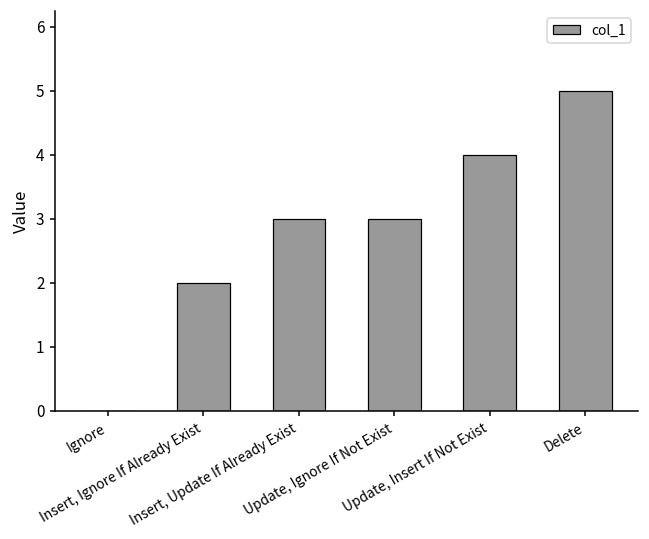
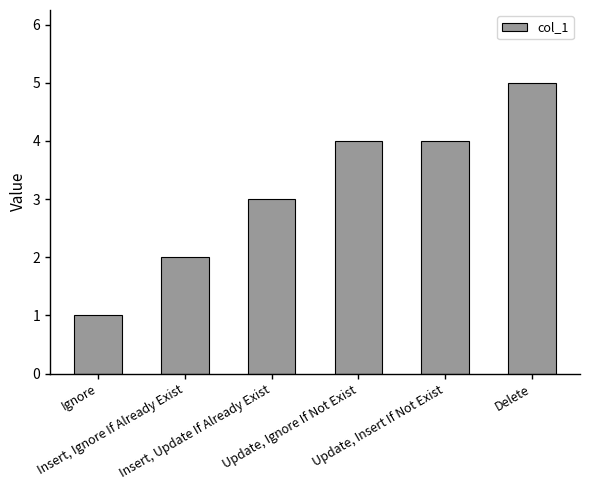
Ignore: 0 -> 1
Update, Ignore If Not Exist: 3 -> 4
